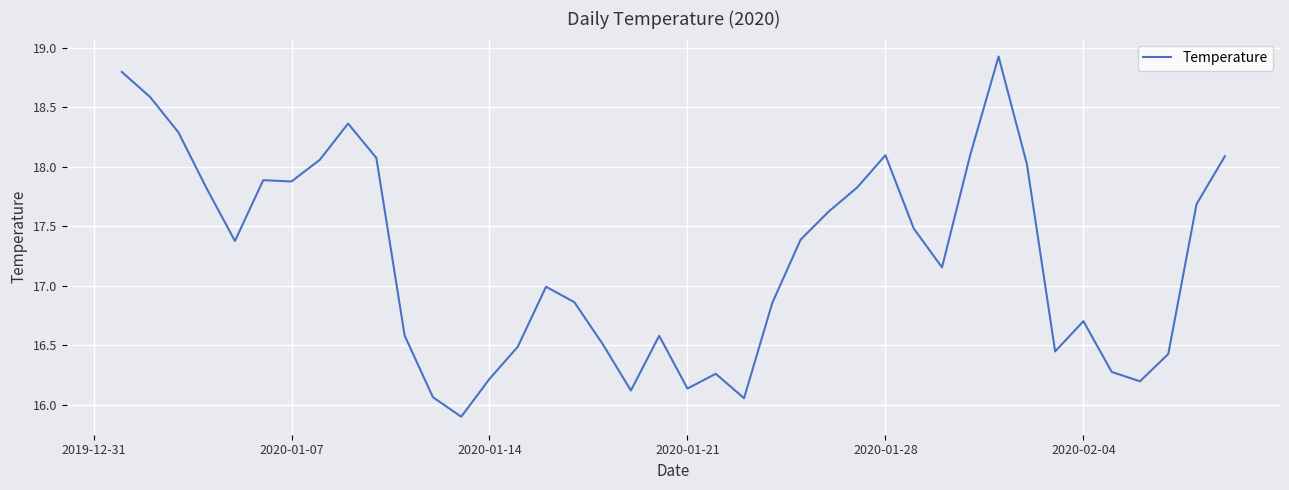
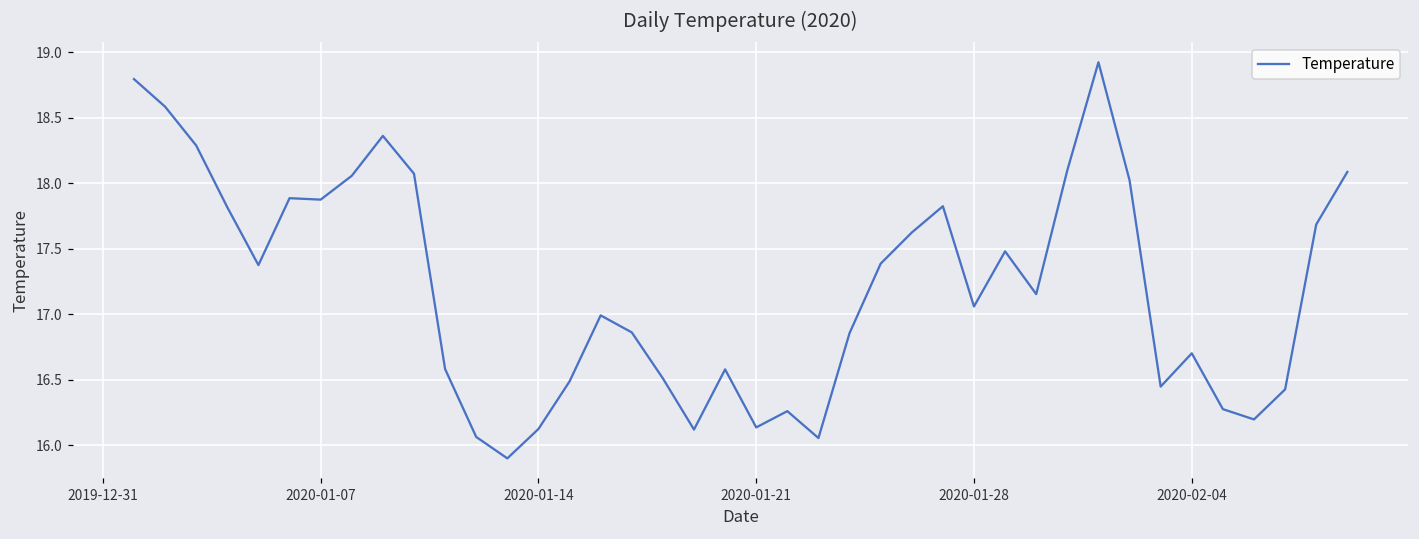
2020-01-14: 16.22 -> 16.12
2020-01-28: 18.10 -> 17.06
